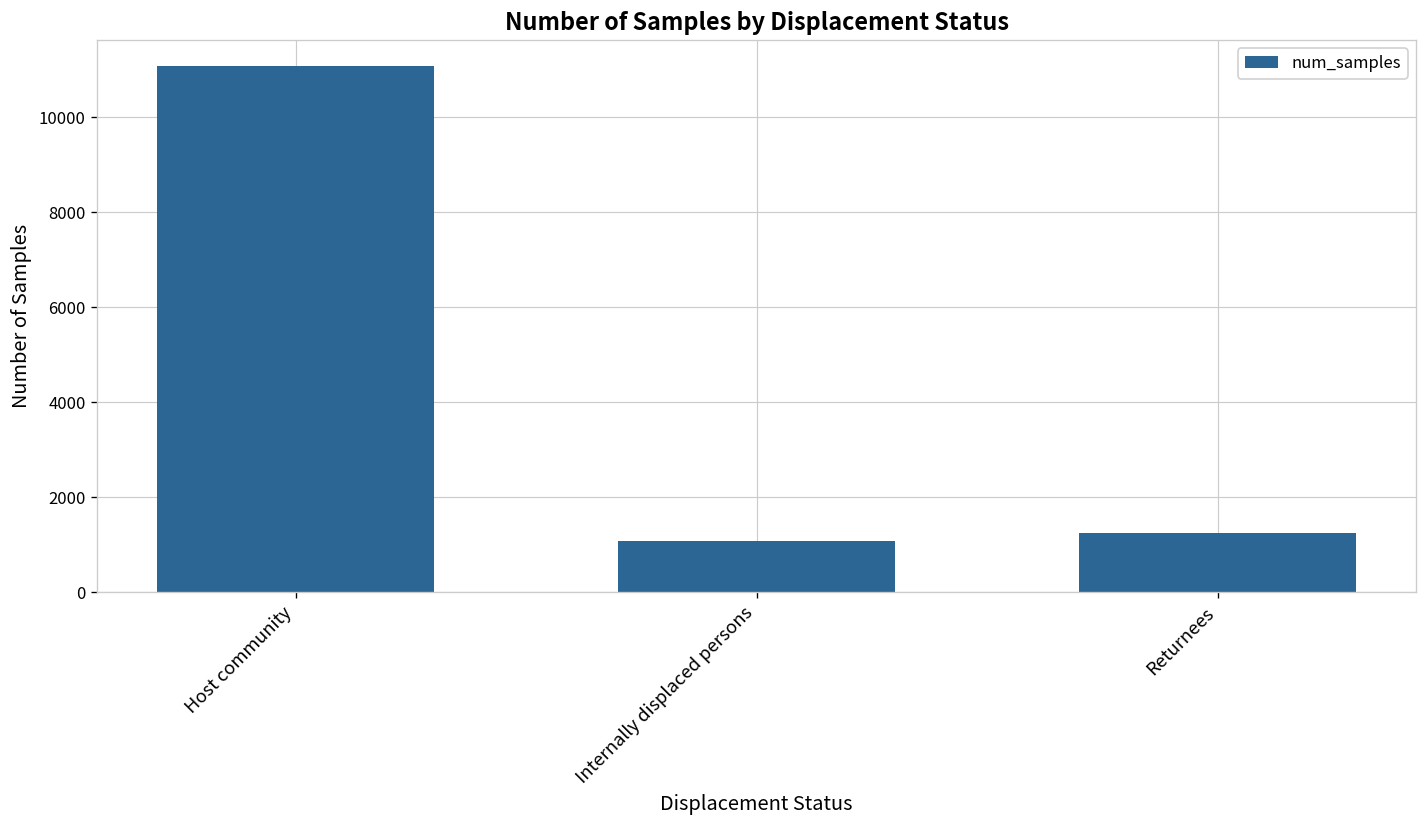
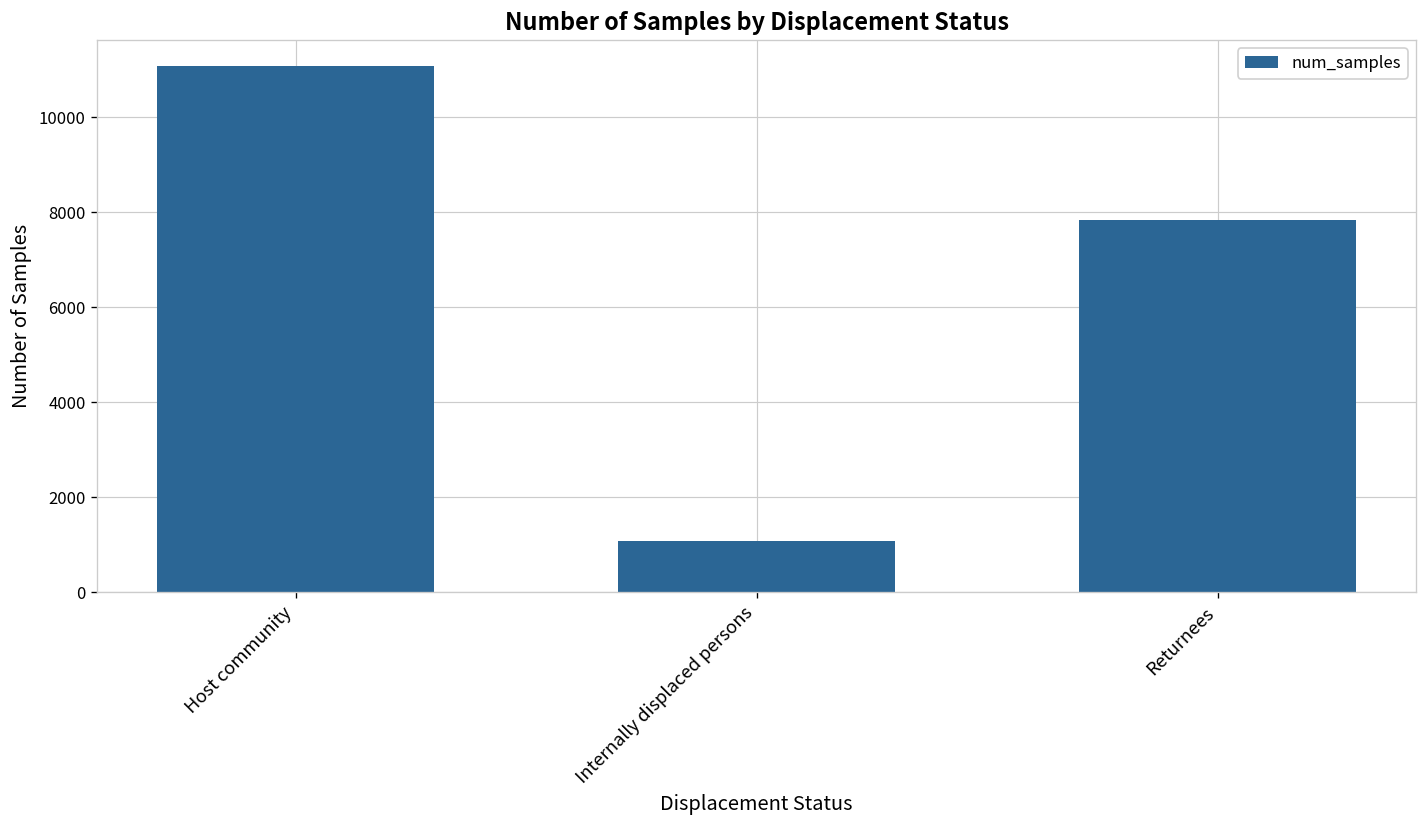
Returnees: 1300 -> 7800
